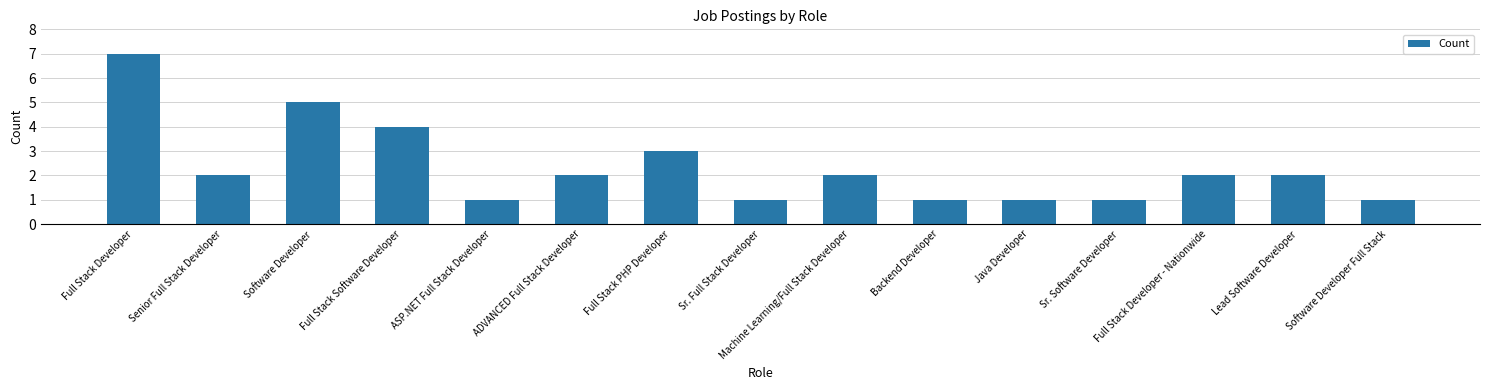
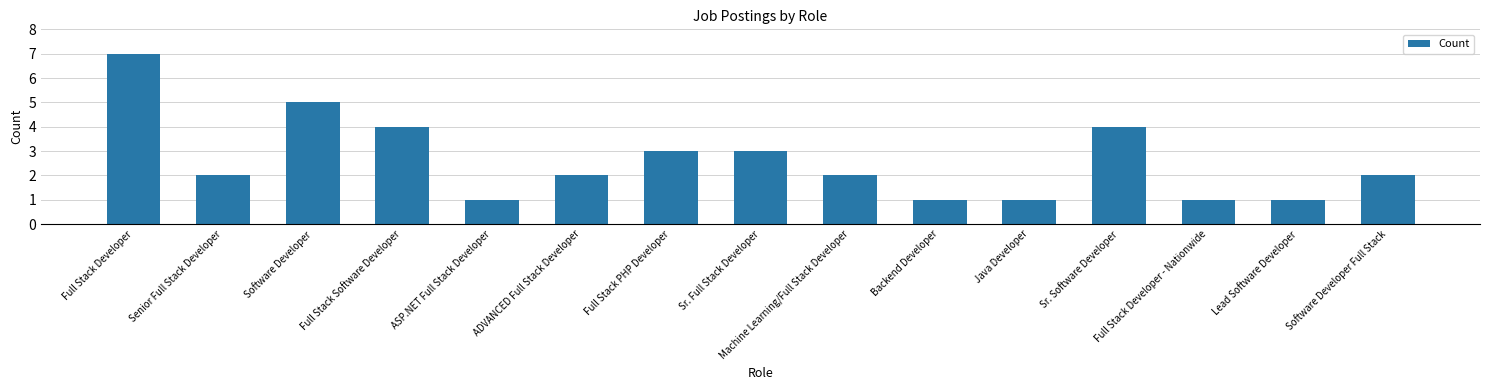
Sr. Full Stack Developer: 1 -> 3
Sr. Software Developer: 1 -> 4
Full Stack Developer - Nationwide: 2 -> 1
Lead Software Developer: 2 -> 1
Software Developer Full Stack: 1 -> 2
